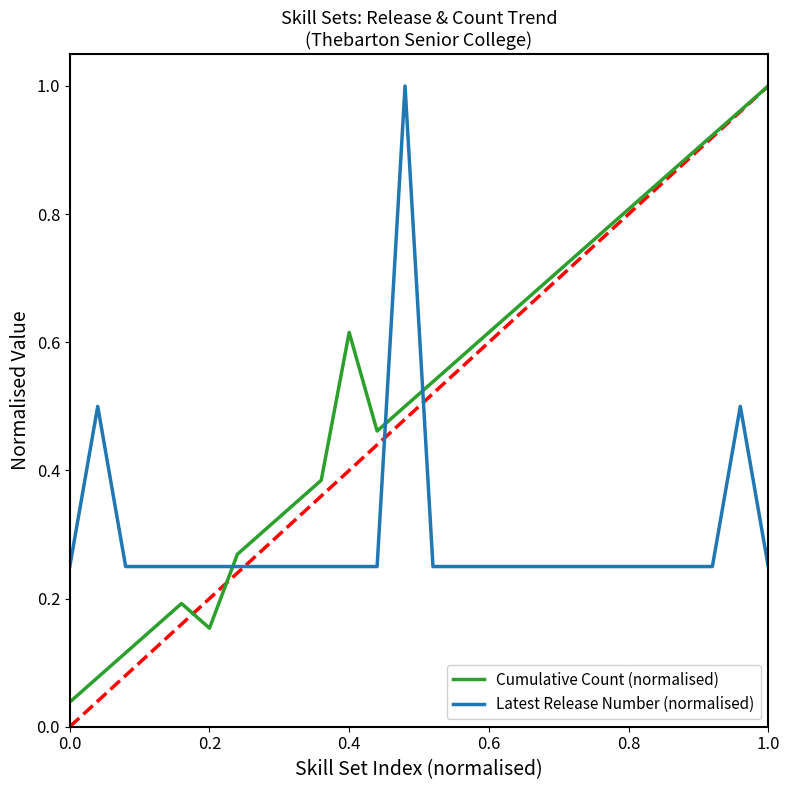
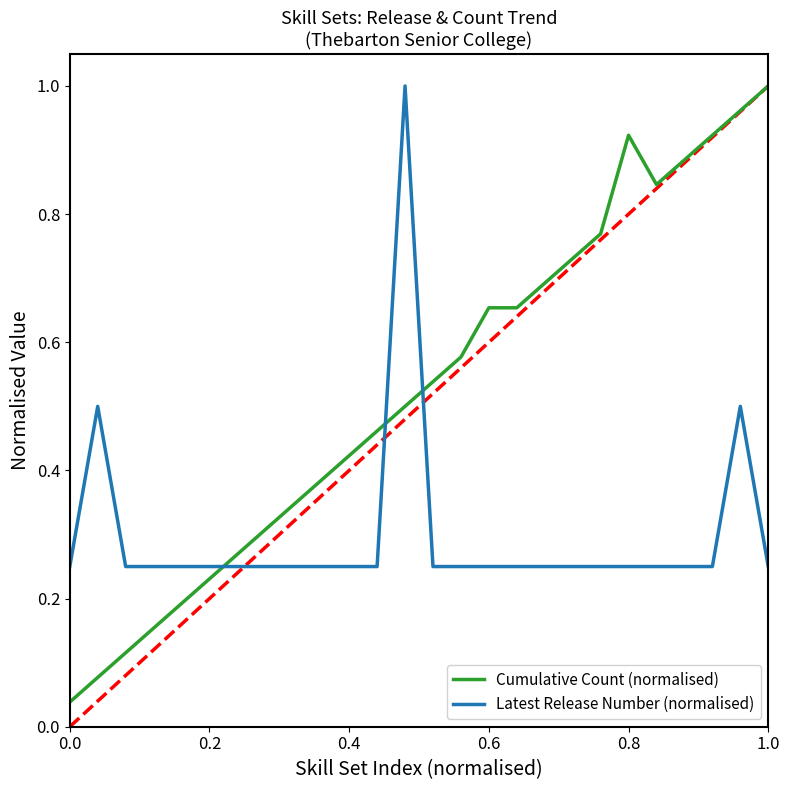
Cumulative Count (normalised), 0.2: 0.15 -> 0.23
Cumulative Count (normalised), 0.4: 0.62 -> 0.42
Cumulative Count (normalised), 0.6: 0.62 -> 0.65
Cumulative Count (normalised), 0.8: 0.81 -> 0.92
